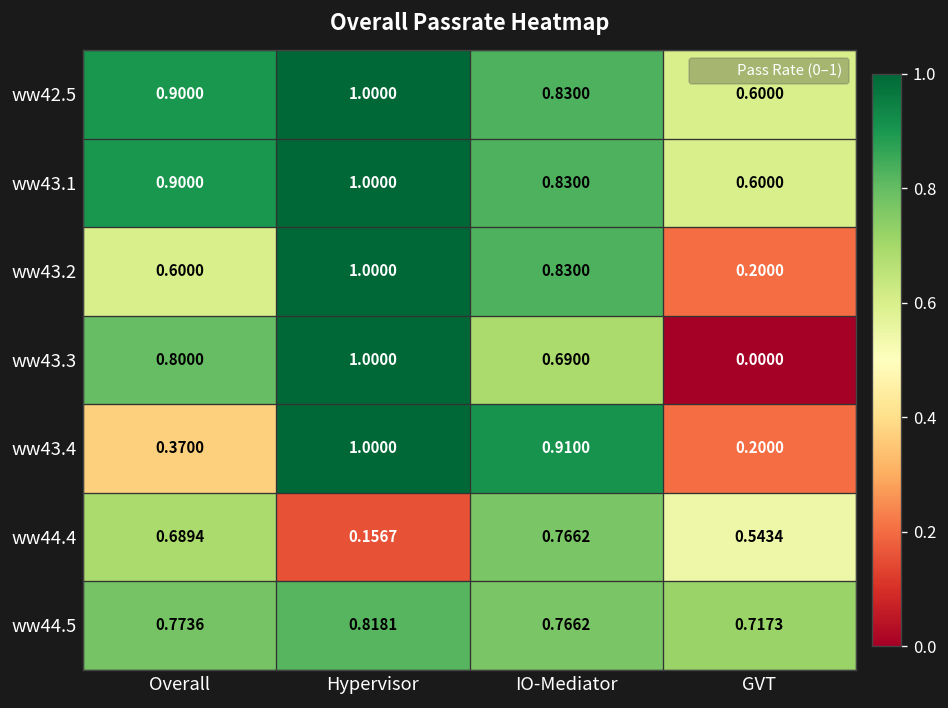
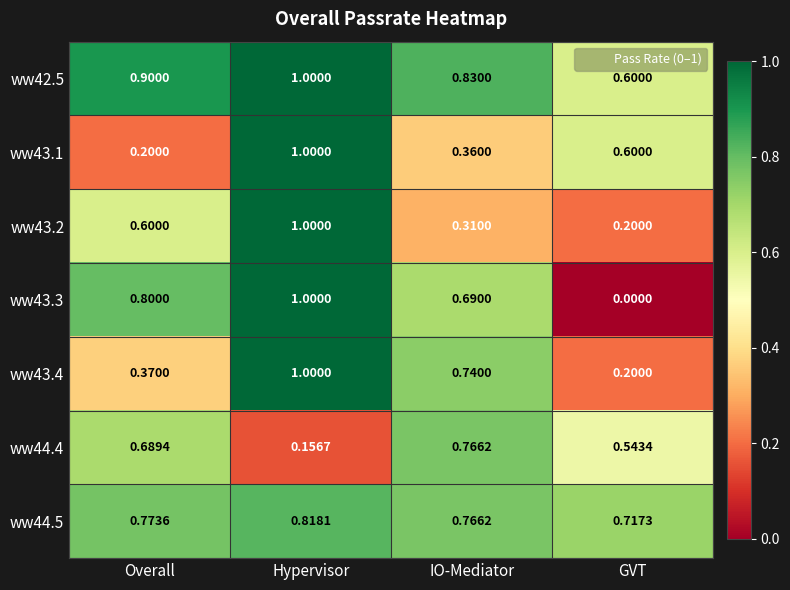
ww43.1, Overall: 0.9000 -> 0.2000
ww43.1, IO-Mediator: 0.8300 -> 0.3600
ww43.2, IO-Mediator: 0.8300 -> 0.3100
ww43.4, IO-Mediator: 0.9100 -> 0.7400
